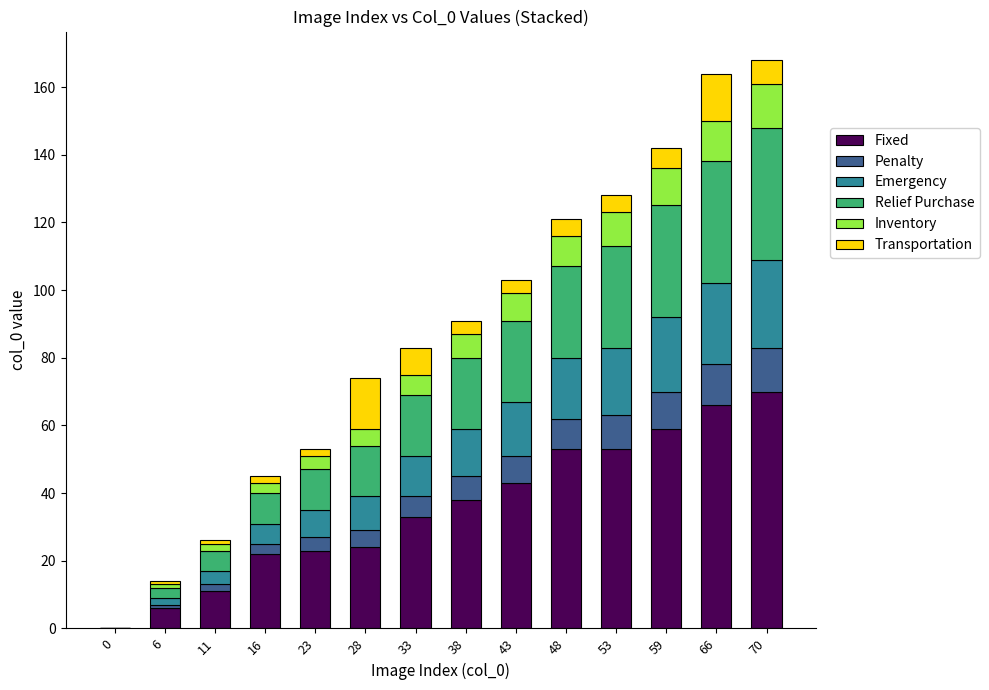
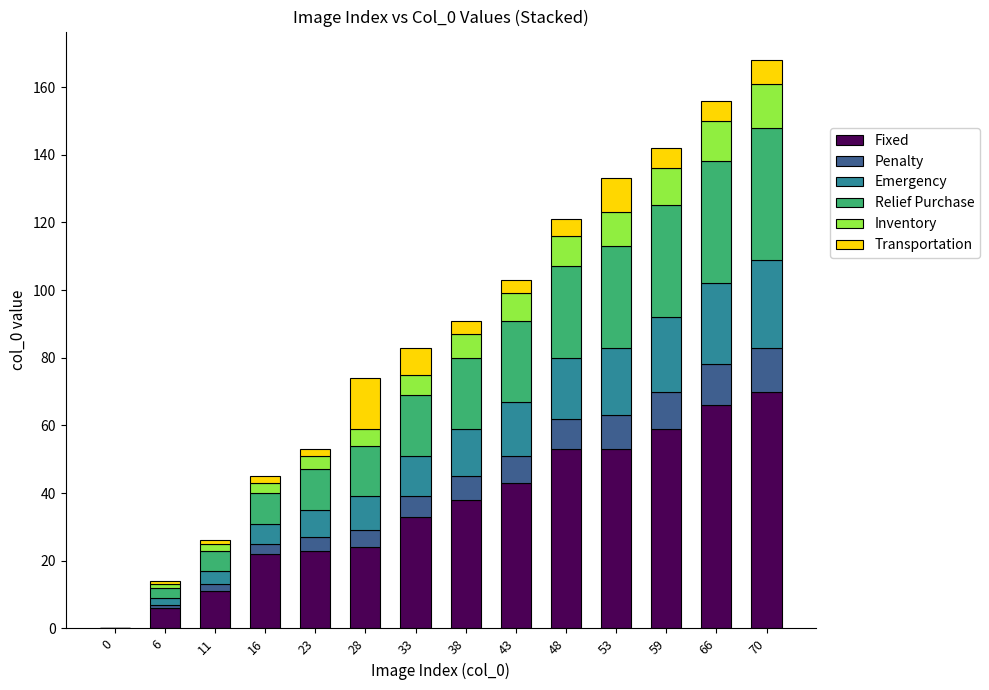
Transportation, 53: 5 -> 10
Transportation, 66: 14 -> 6
